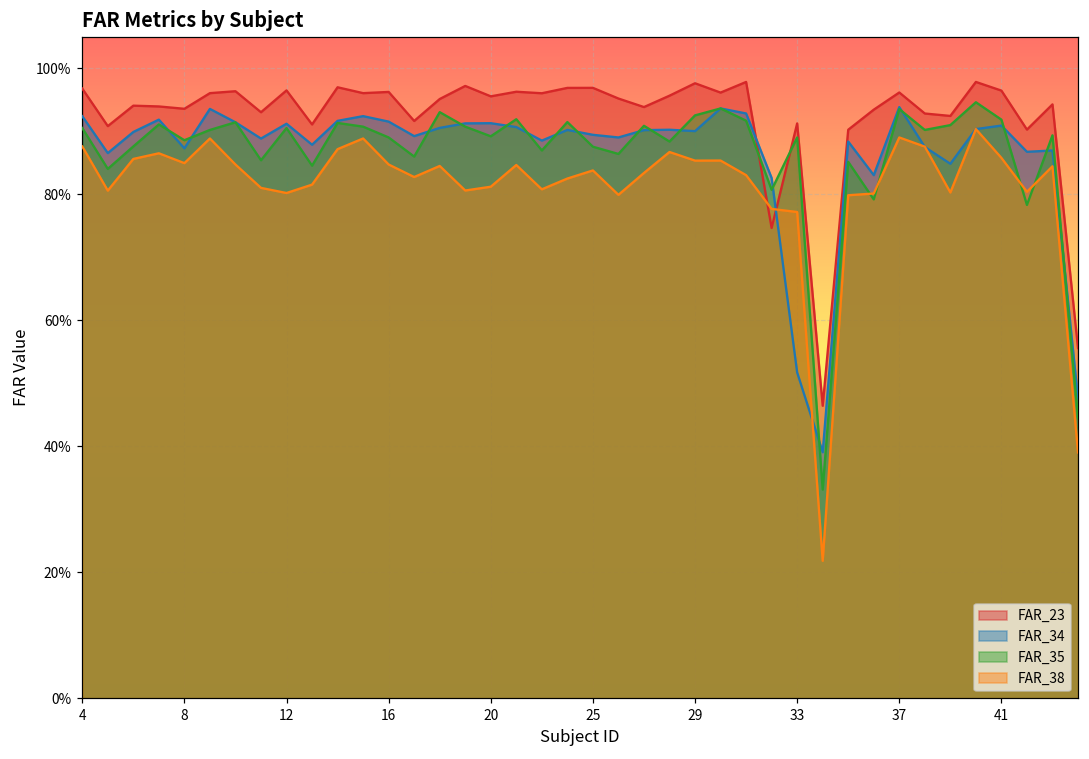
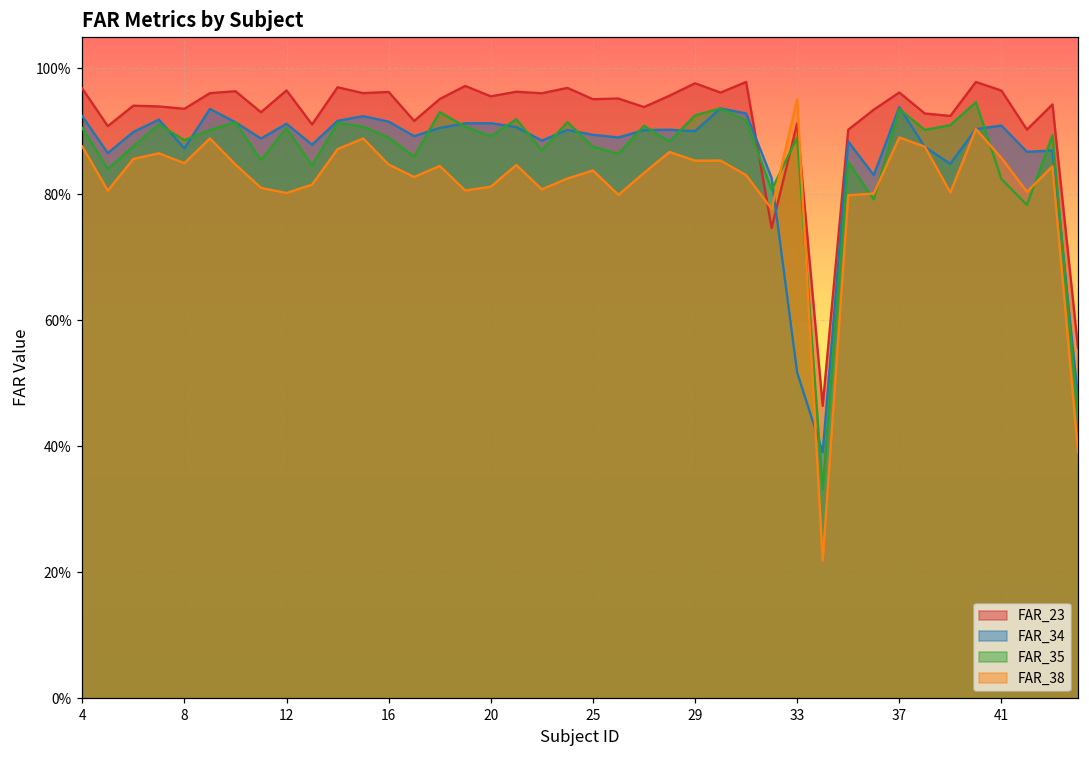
FAR_23, 25: 97% -> 95%
FAR_38, 33: 77% -> 95%
FAR_35, 41: 92% -> 82%
